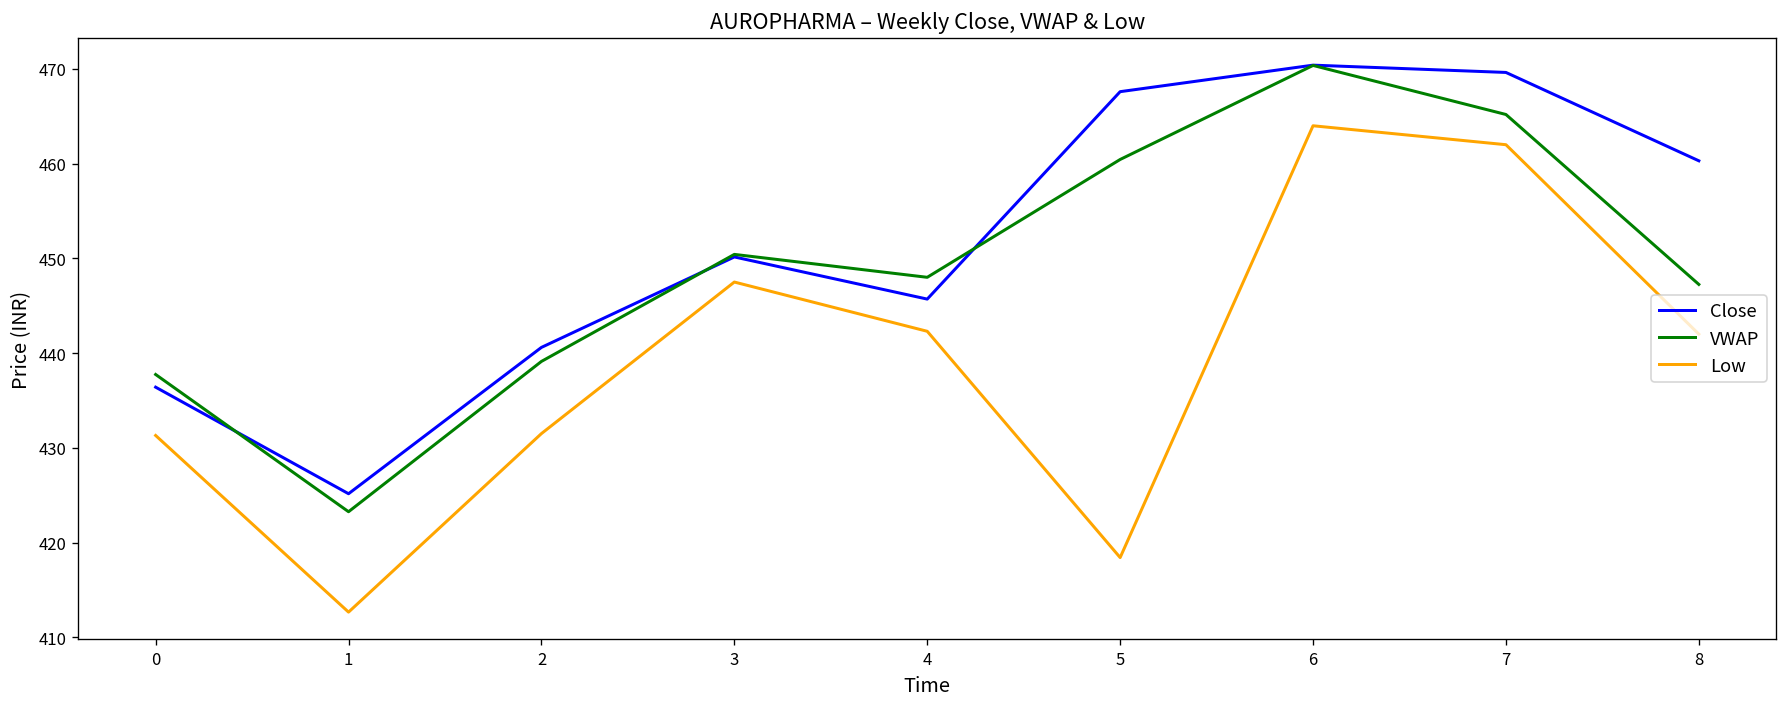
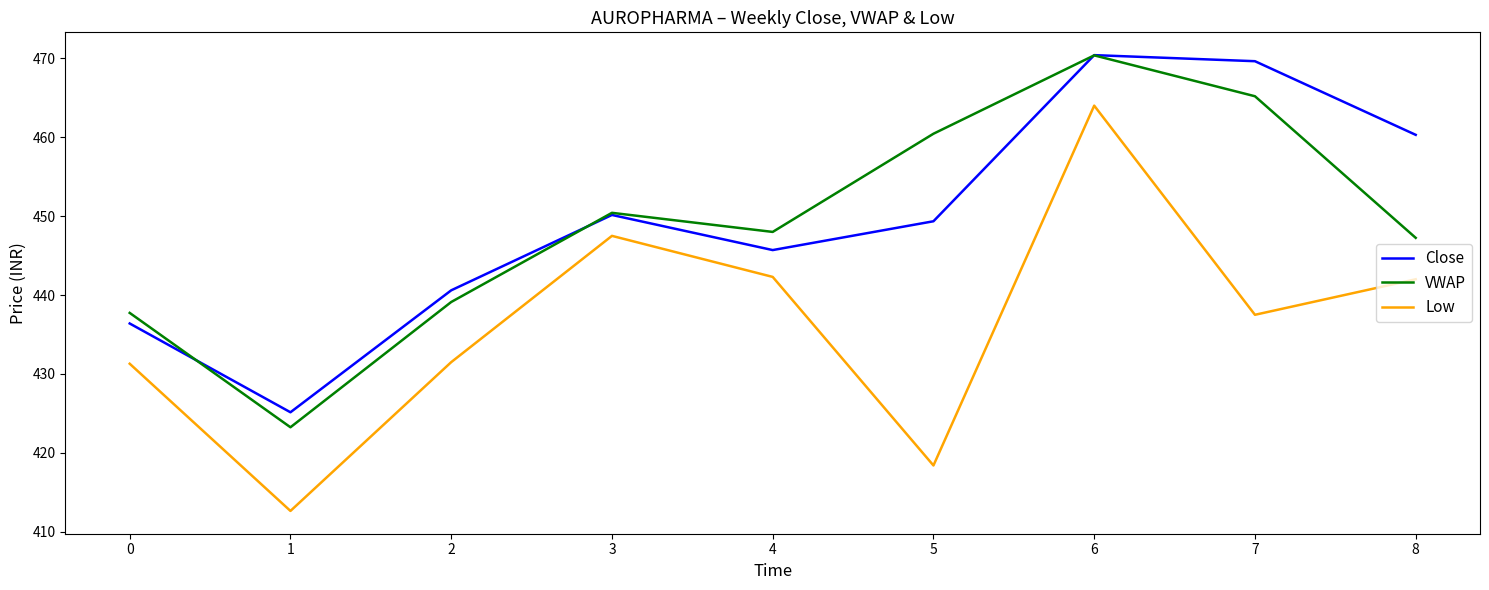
Close, 5: 468 -> 449
Low, 7: 462 -> 438
